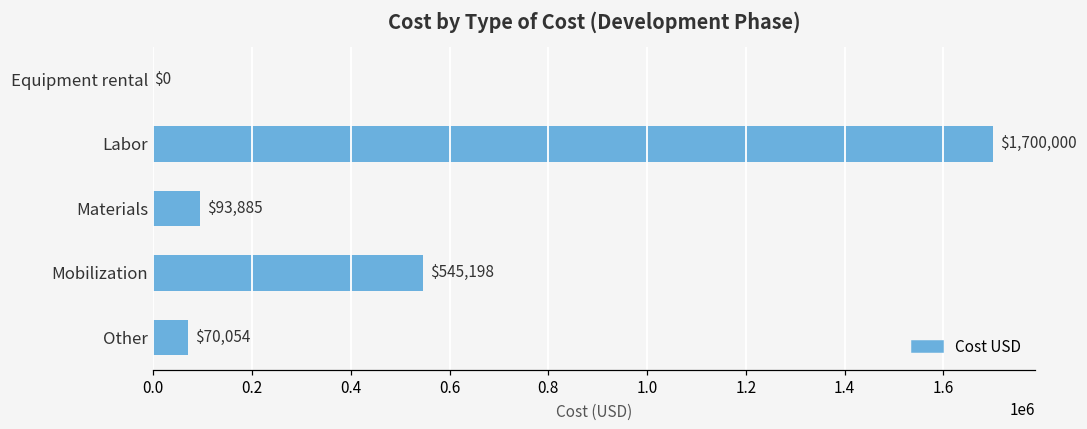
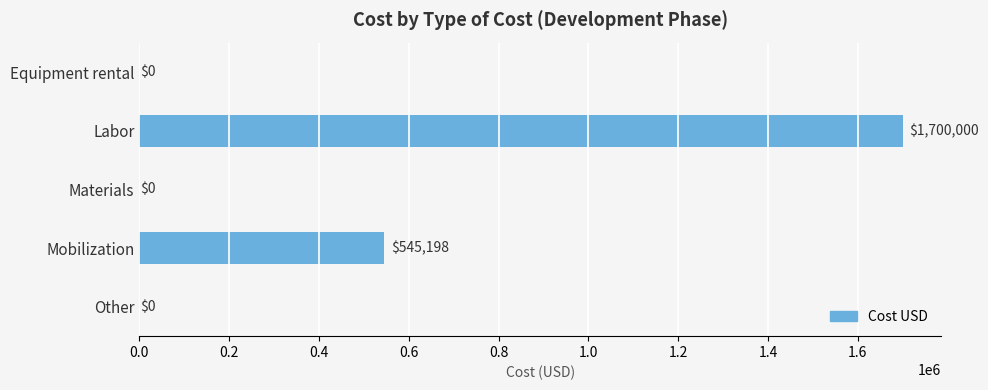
Materials: $93,885 -> $0
Other: $70,054 -> $0
